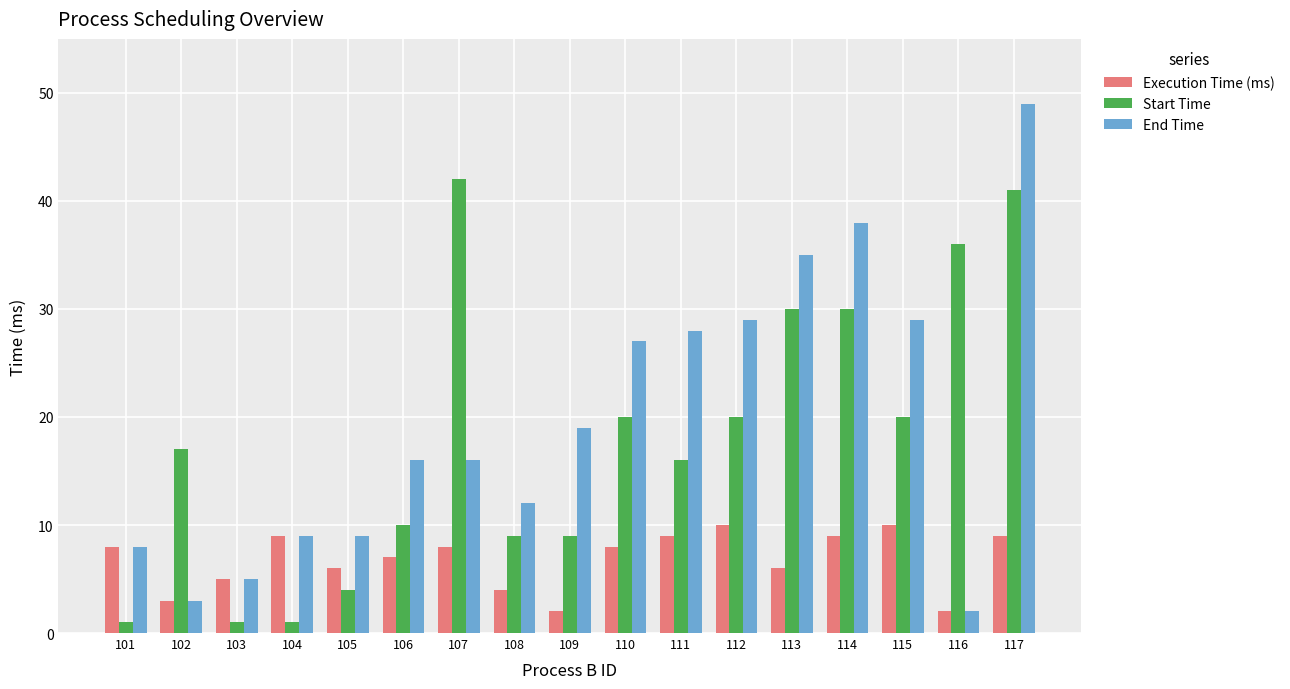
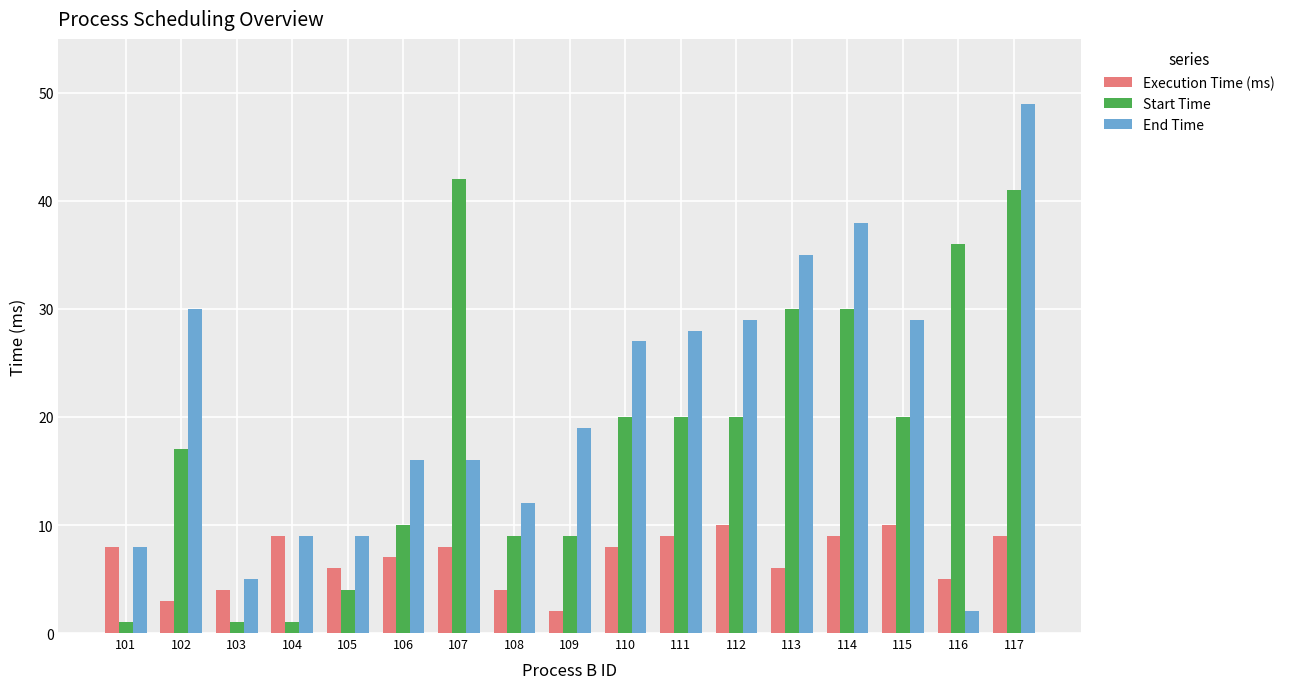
End Time, 102: 3 -> 30
Execution Time (ms), 103: 5 -> 4
Start Time, 111: 16 -> 20
Execution Time (ms), 116: 2 -> 5
